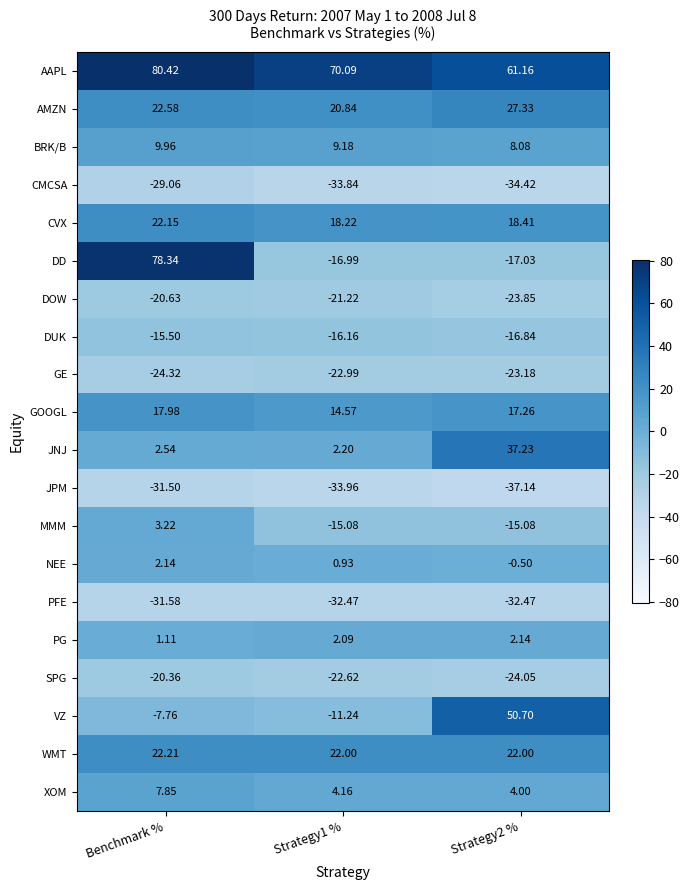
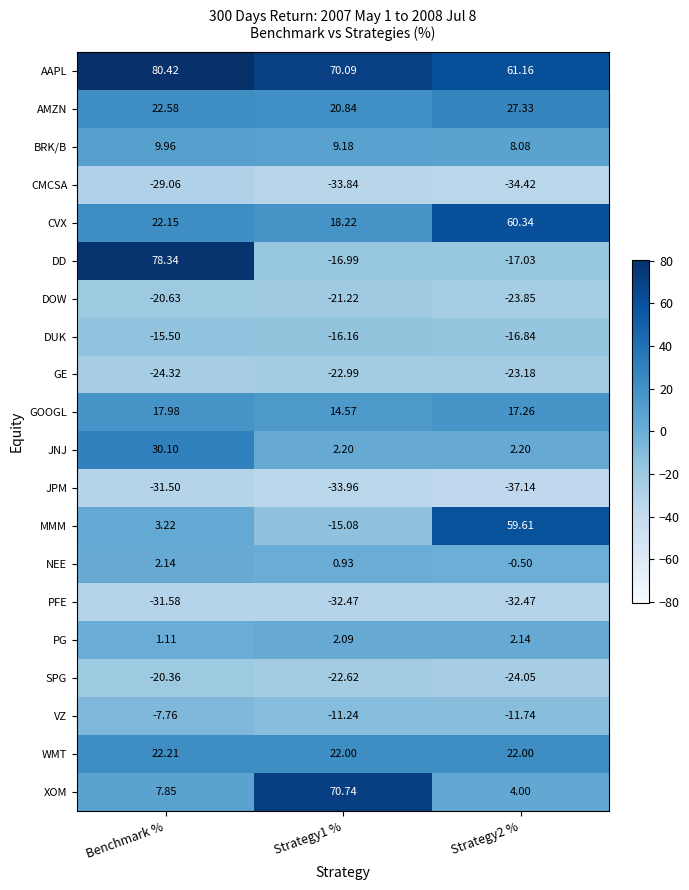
CVX, Strategy2 %: 18.41 -> 60.34
JNJ, Benchmark %: 2.54 -> 30.10
JNJ, Strategy2 %: 37.23 -> 2.20
MMM, Strategy2 %: -15.08 -> 59.61
VZ, Strategy2 %: 50.70 -> -11.74
XOM, Strategy1 %: 4.16 -> 70.74
